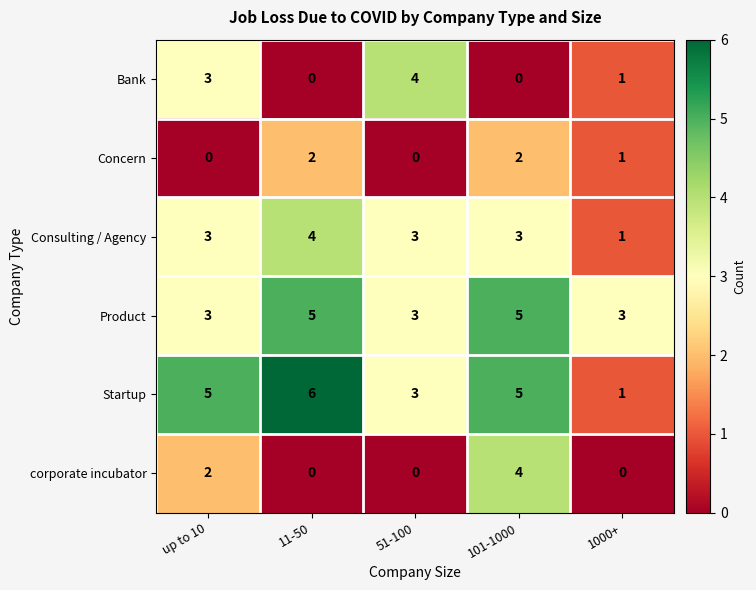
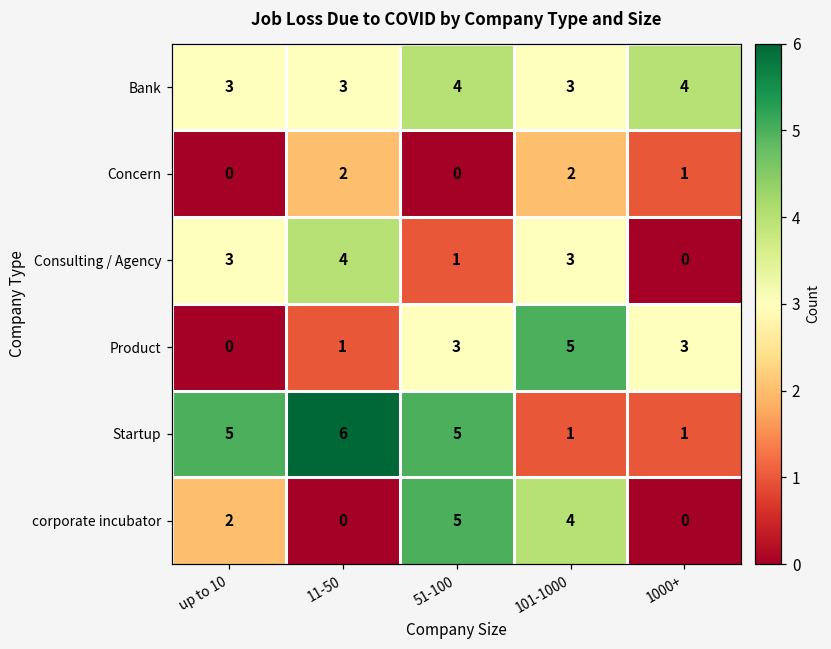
Bank, 11-50: 0 -> 3
Bank, 101-1000: 0 -> 3
Bank, 1000+: 1 -> 4
Consulting / Agency, 51-100: 3 -> 1
Consulting / Agency, 1000+: 1 -> 0
Product, up to 10: 3 -> 0
Product, 11-50: 5 -> 1
Startup, 51-100: 3 -> 5
Startup, 101-1000: 5 -> 1
corporate incubator, 51-100: 0 -> 5
